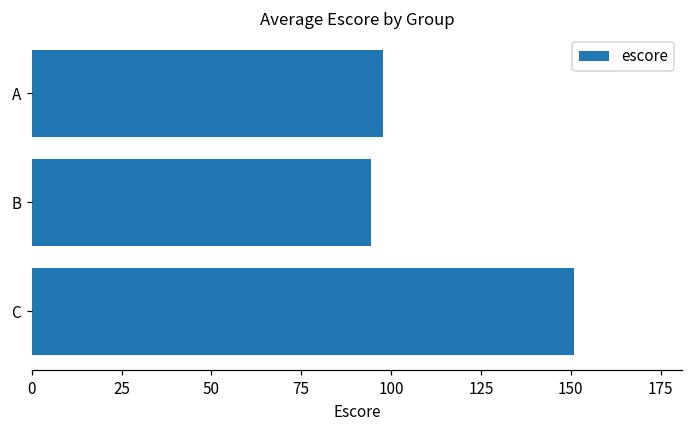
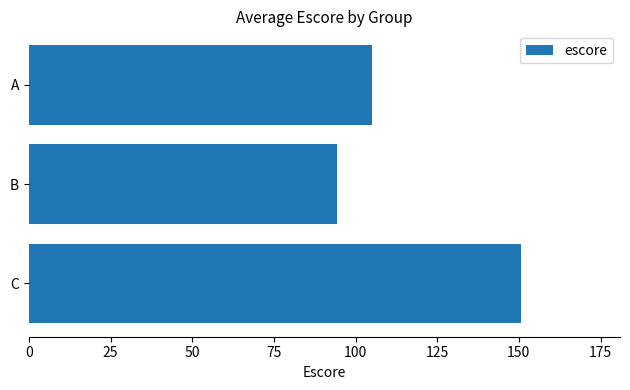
A: 98 -> 105
